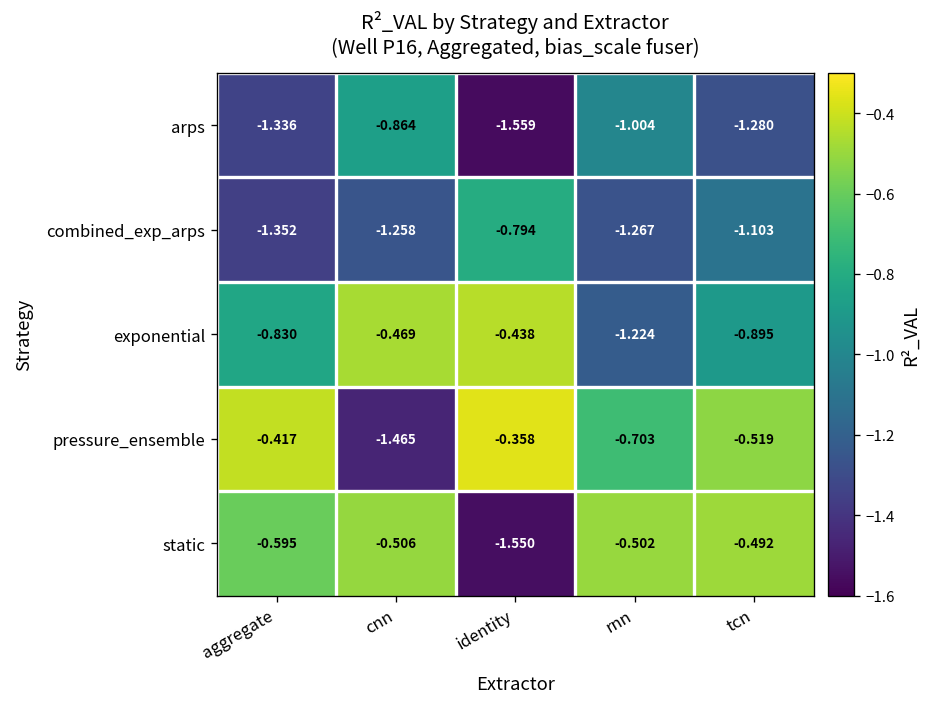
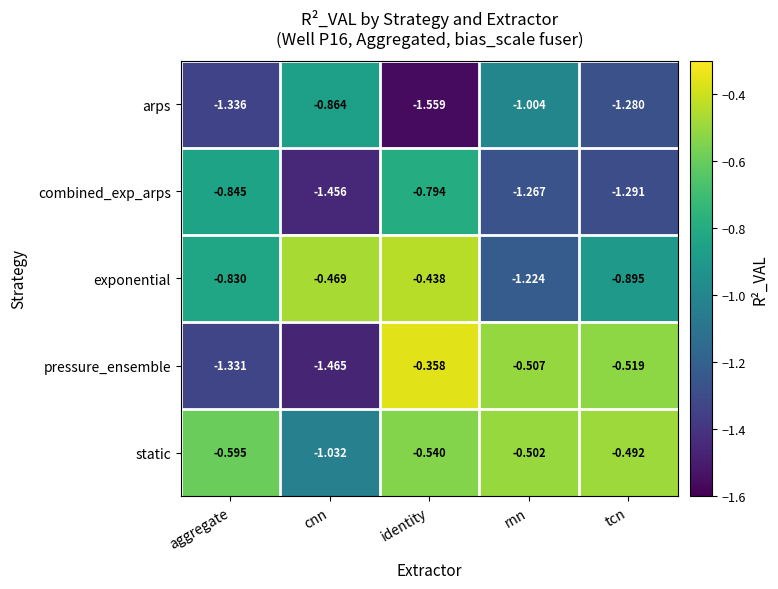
combined_exp_arps, aggregate: -1.352 -> -0.845
combined_exp_arps, cnn: -1.258 -> -1.456
combined_exp_arps, tcn: -1.103 -> -1.291
pressure_ensemble, aggregate: -0.417 -> -1.331
pressure_ensemble, rnn: -0.703 -> -0.507
static, cnn: -0.506 -> -1.032
static, identity: -1.550 -> -0.540
